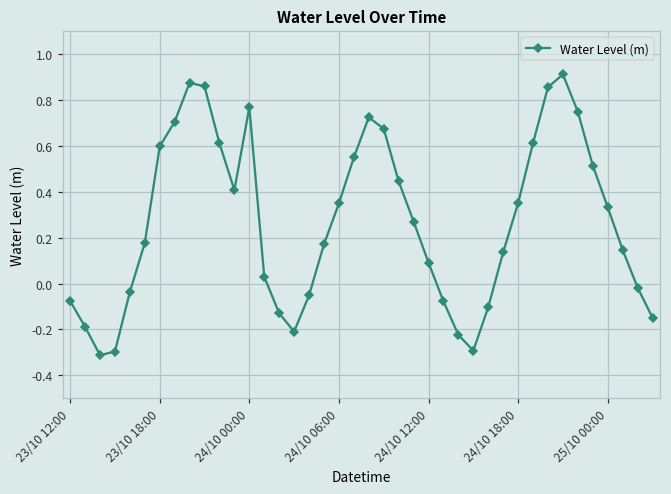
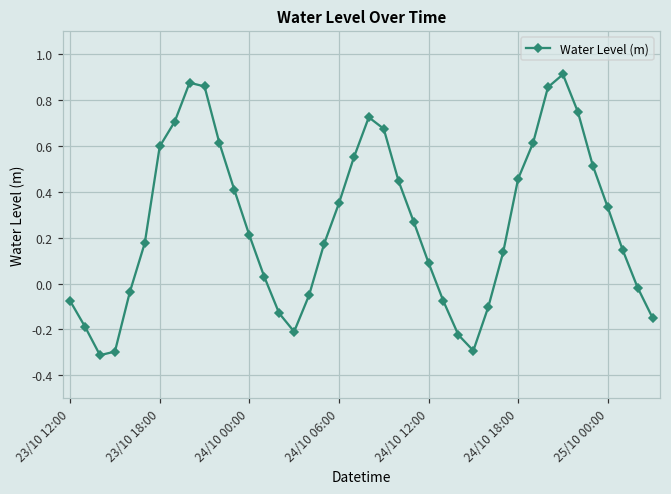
24/10 00:00: 0.77 -> 0.21
24/10 18:00: 0.35 -> 0.46
